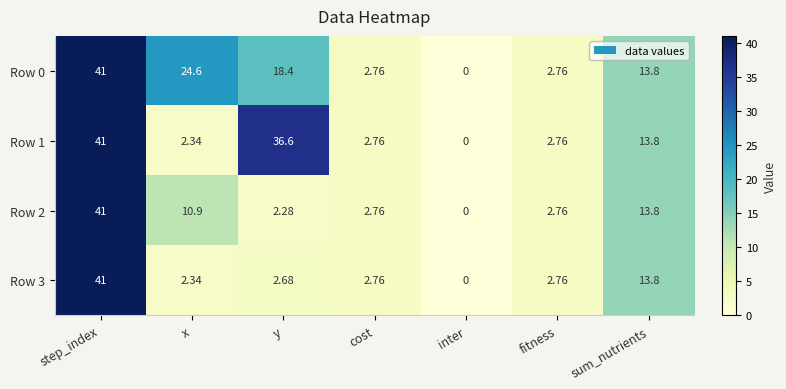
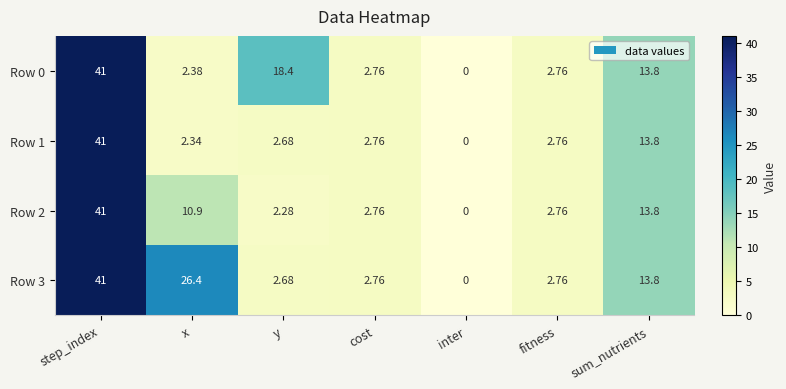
Row 0, x: 24.6 -> 2.38
Row 1, y: 36.6 -> 2.68
Row 3, x: 2.34 -> 26.4
